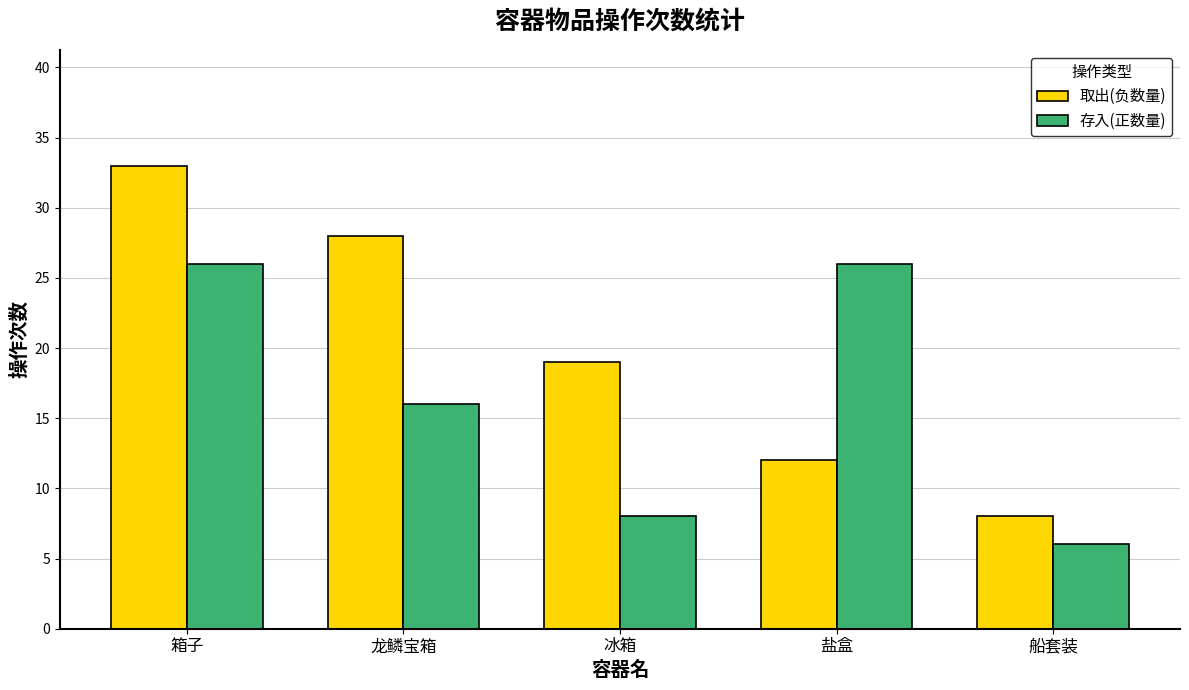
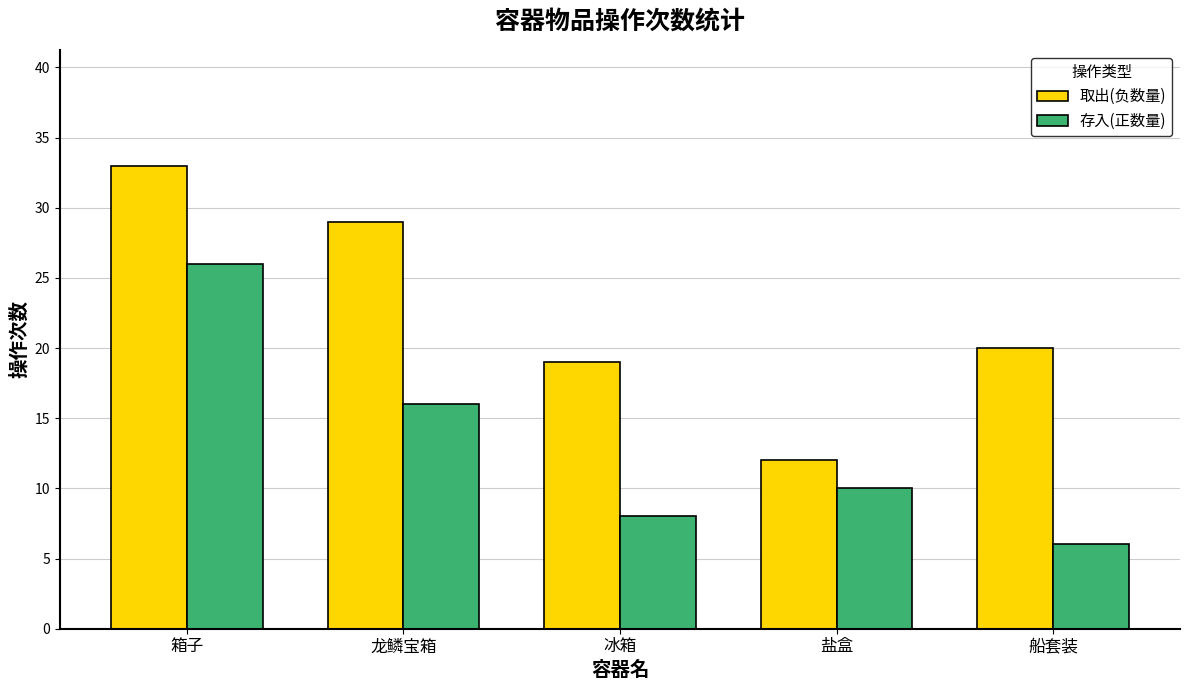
取出(负数量), 龙鳞宝箱: 28 -> 29
存入(正数量), 盐盒: 26 -> 10
取出(负数量), 船套装: 8 -> 20
